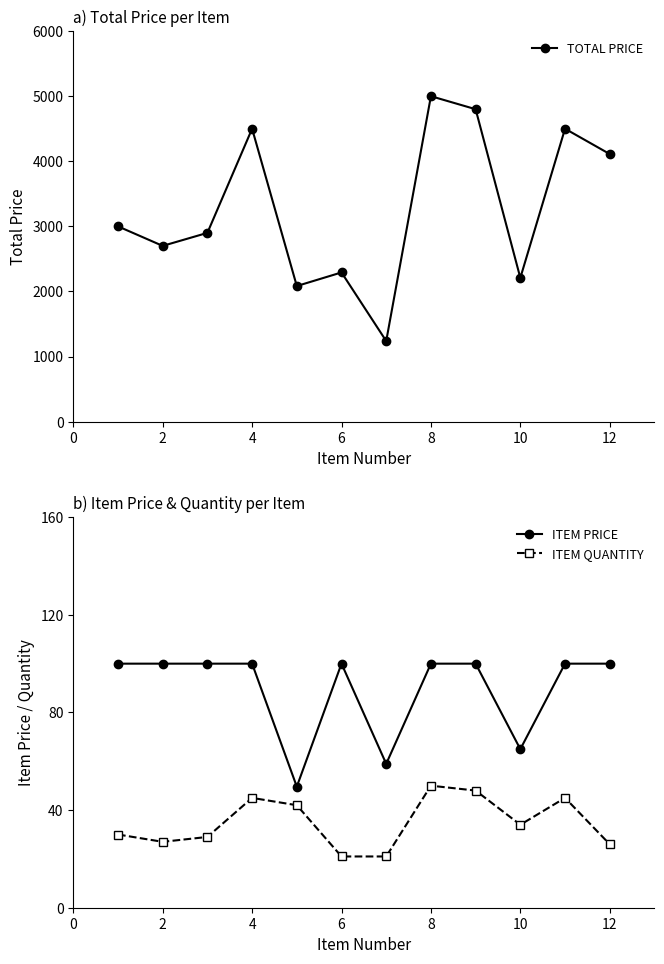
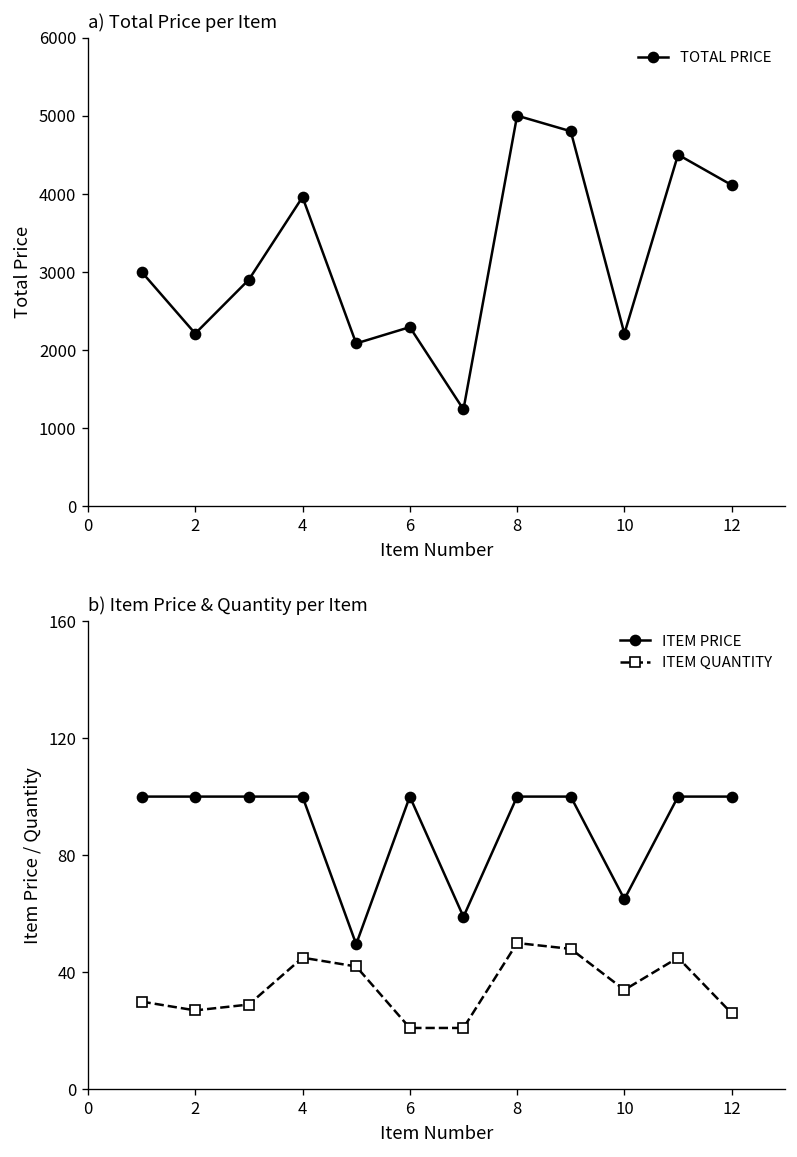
a) Total Price per Item, 2: 2700 -> 2200
a) Total Price per Item, 4: 4500 -> 4000
